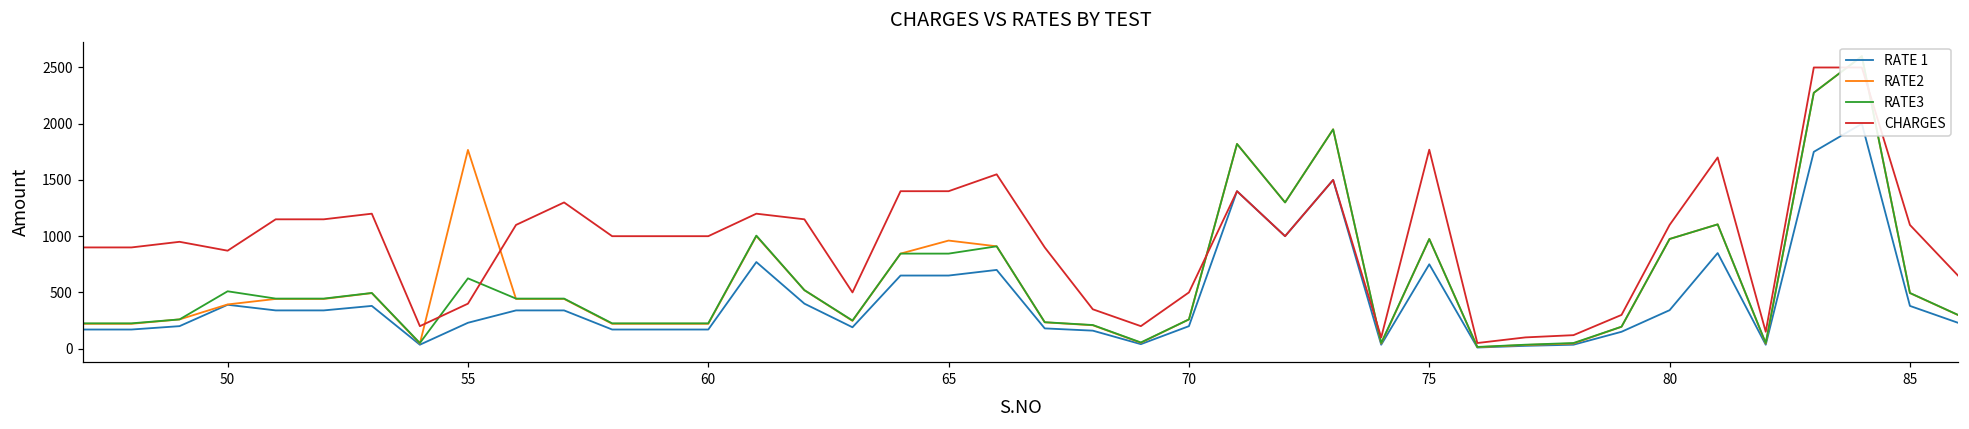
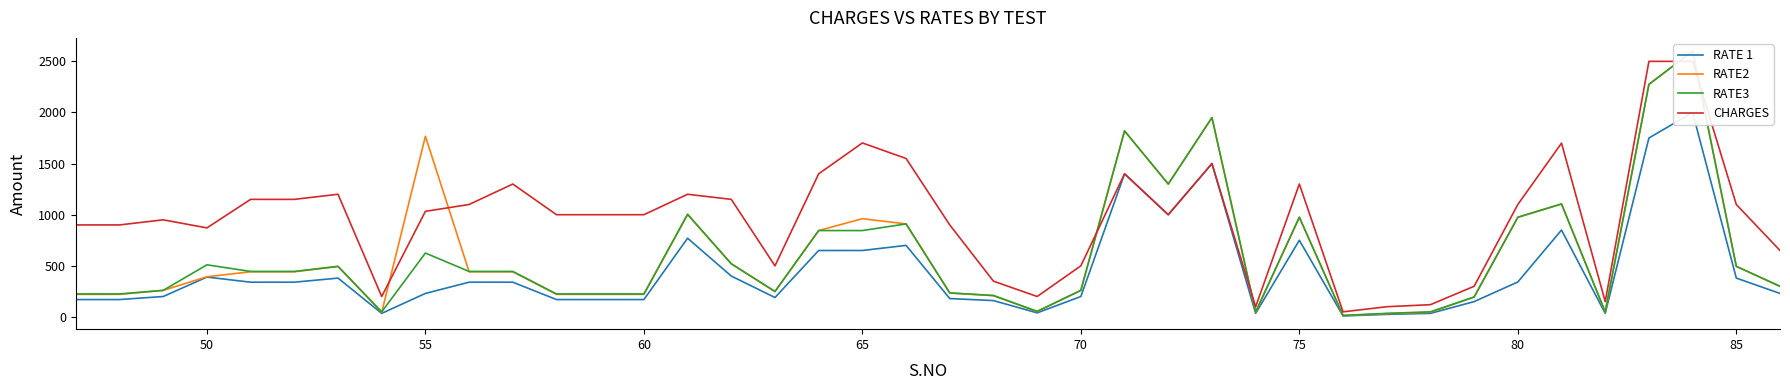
CHARGES, 55: 400 -> 1030
CHARGES, 65: 1400 -> 1700
CHARGES, 75: 1770 -> 1300
